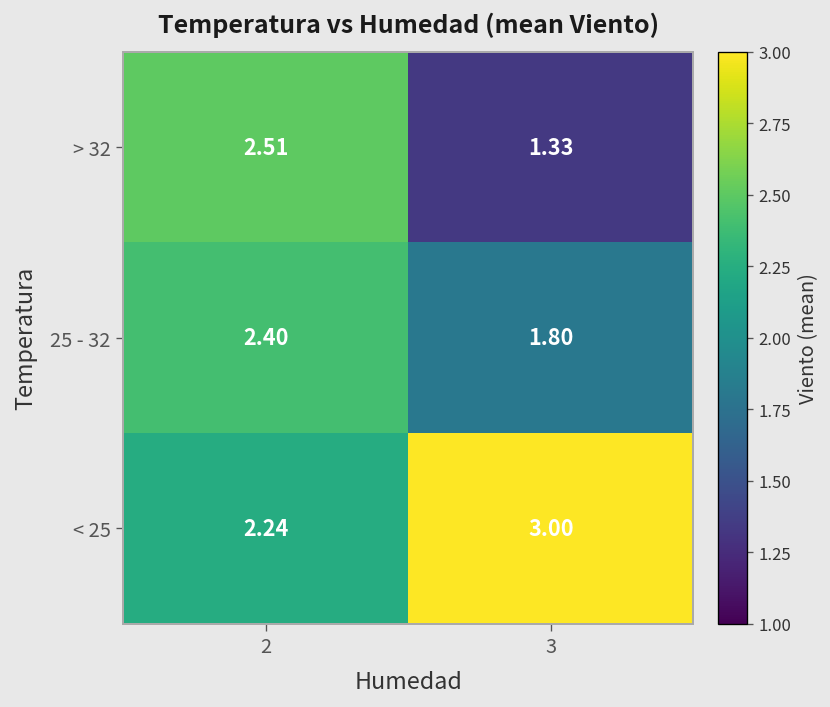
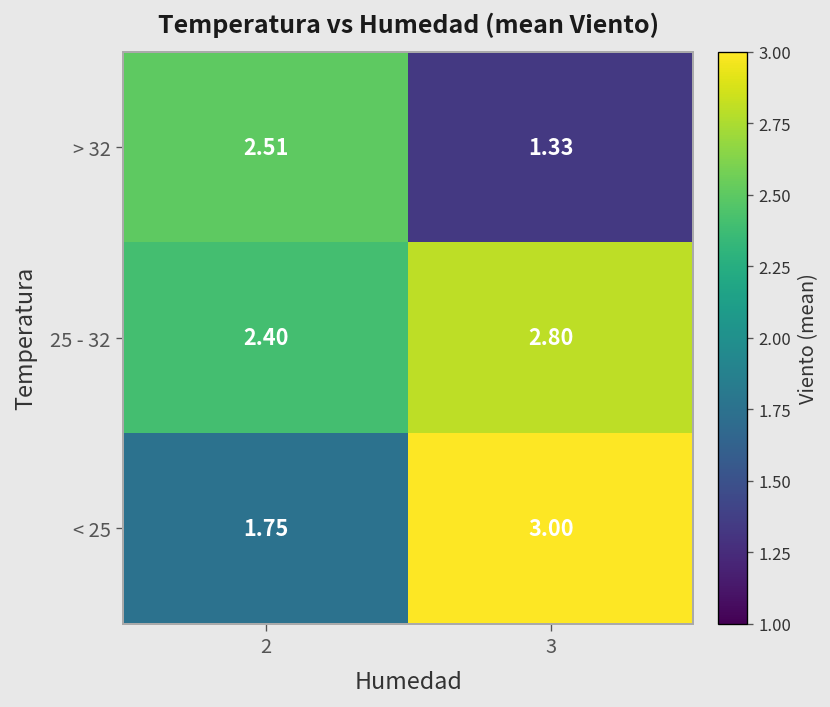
25 - 32, 3: 1.80 -> 2.80
< 25, 2: 2.24 -> 1.75
